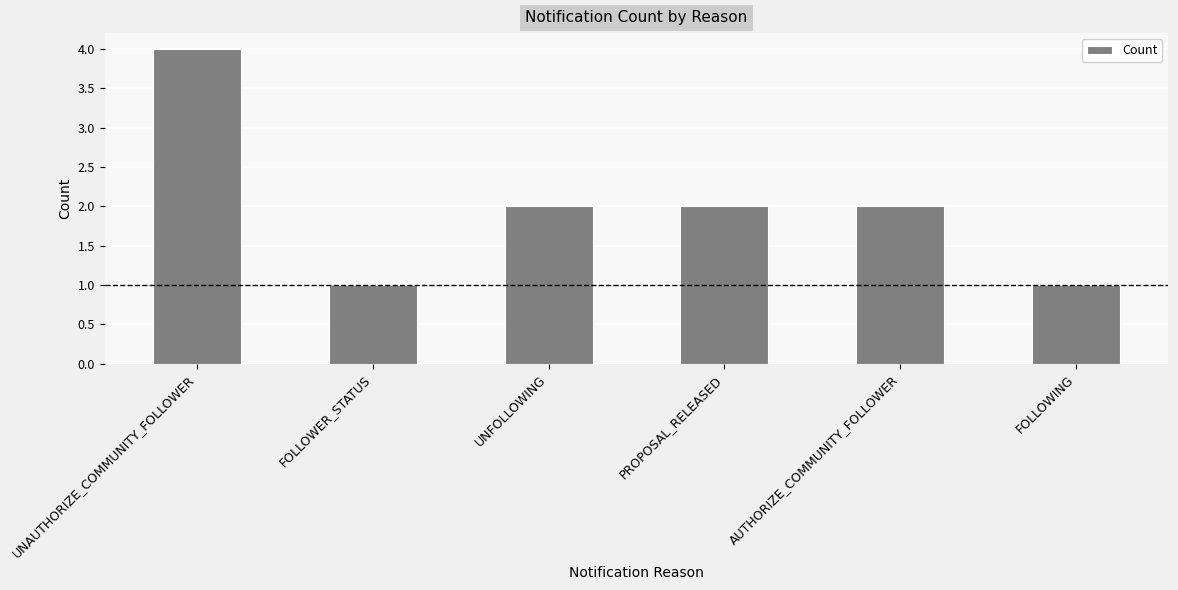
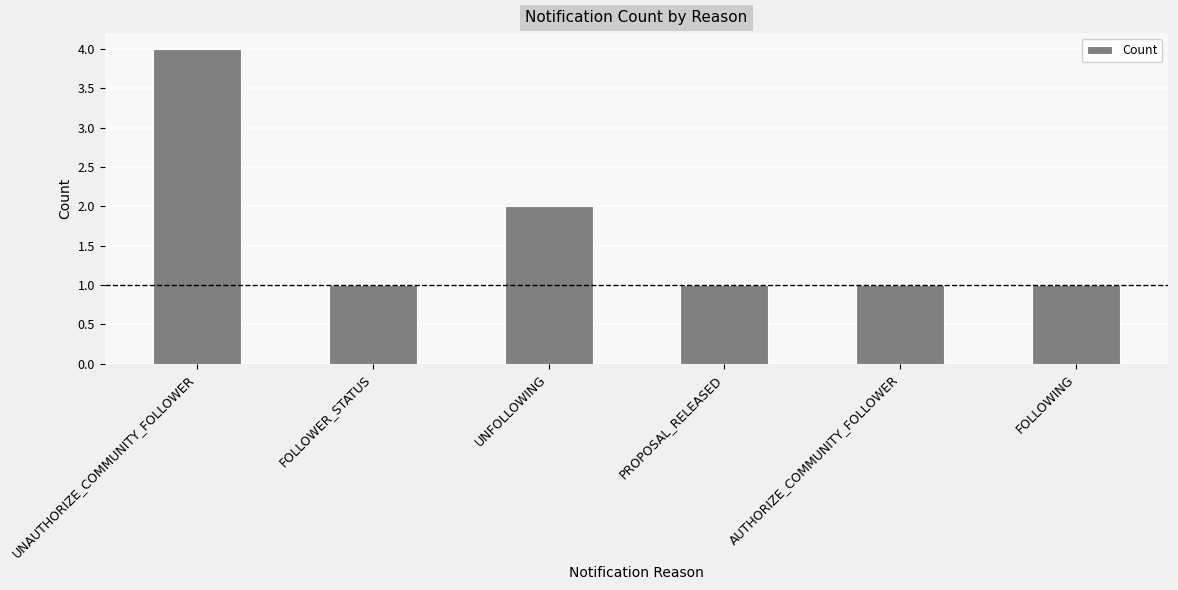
PROPOSAL_RELEASED: 2 -> 1
AUTHORIZE_COMMUNITY_FOLLOWER: 2 -> 1
